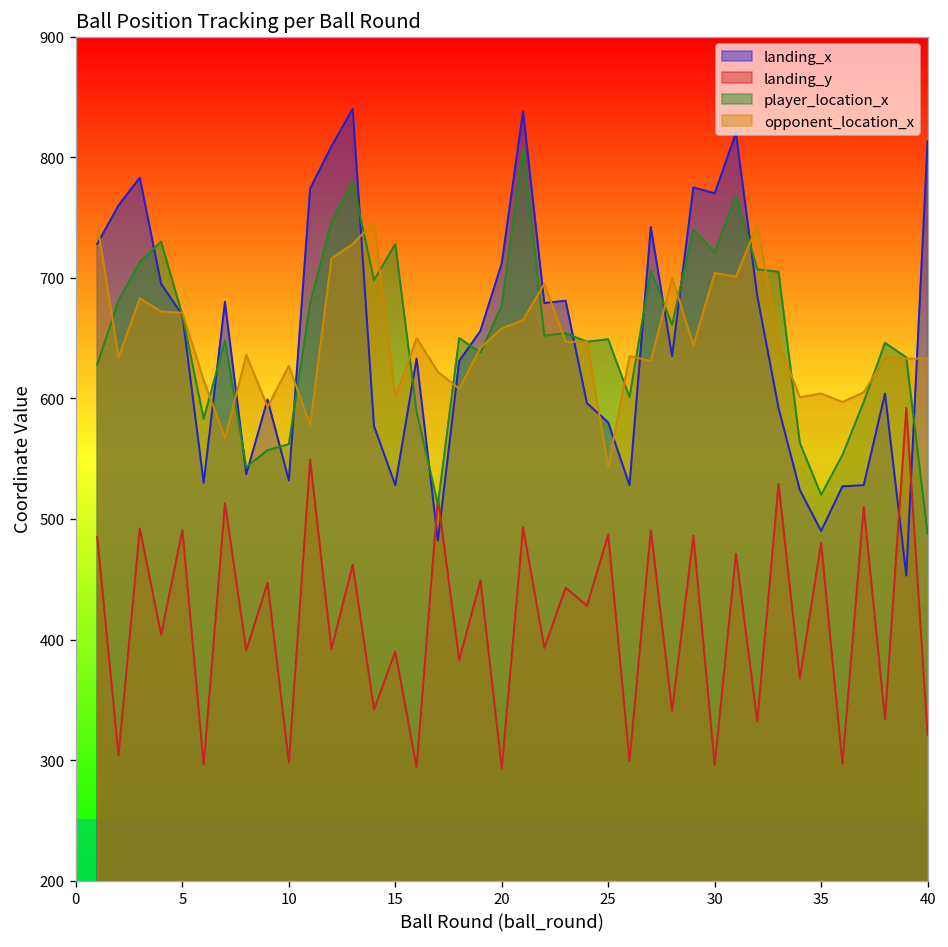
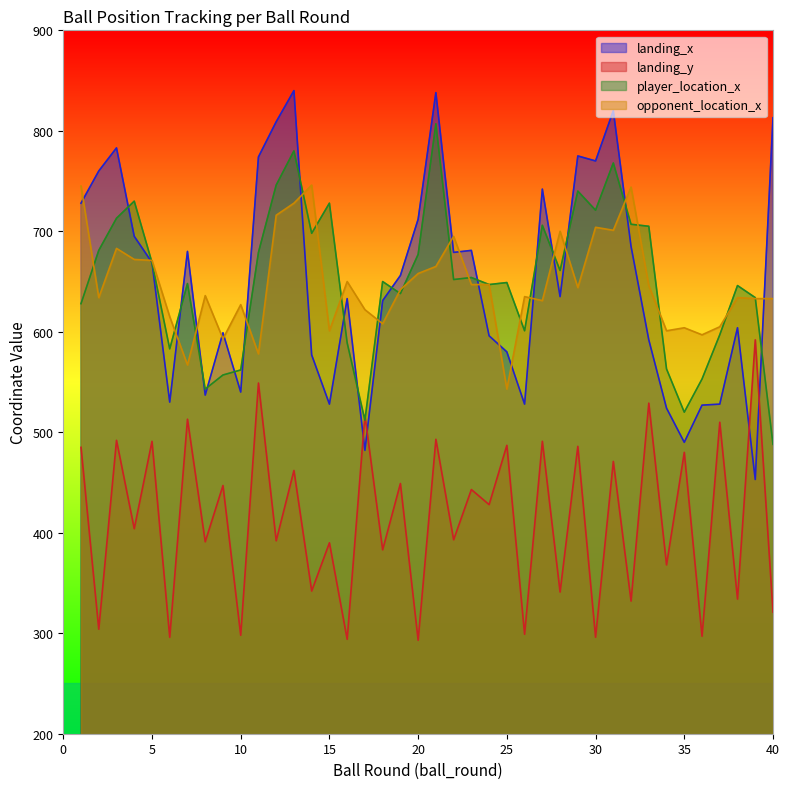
landing_x, 10: 532 -> 540
